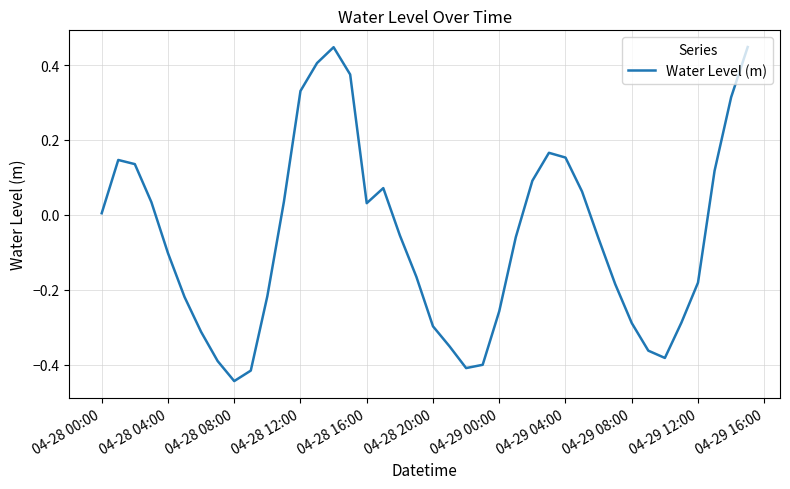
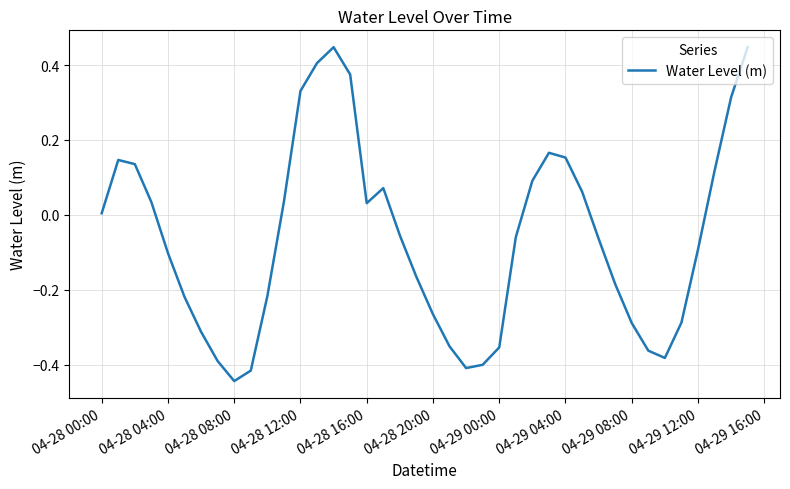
04-28 20:00: -0.30 -> -0.27
04-29 00:00: -0.26 -> -0.35
04-29 12:00: -0.18 -> -0.09
